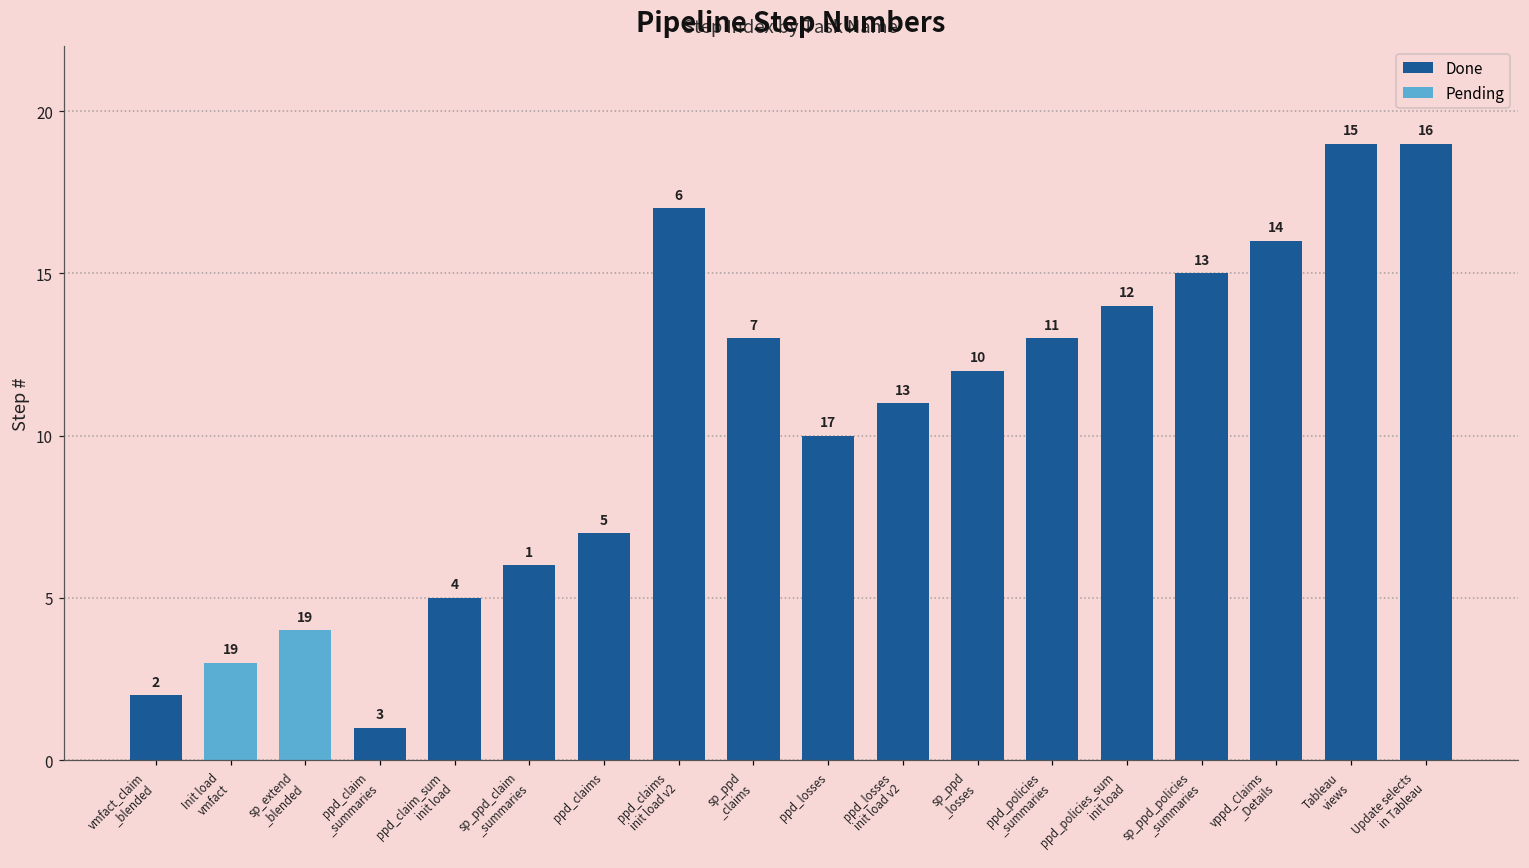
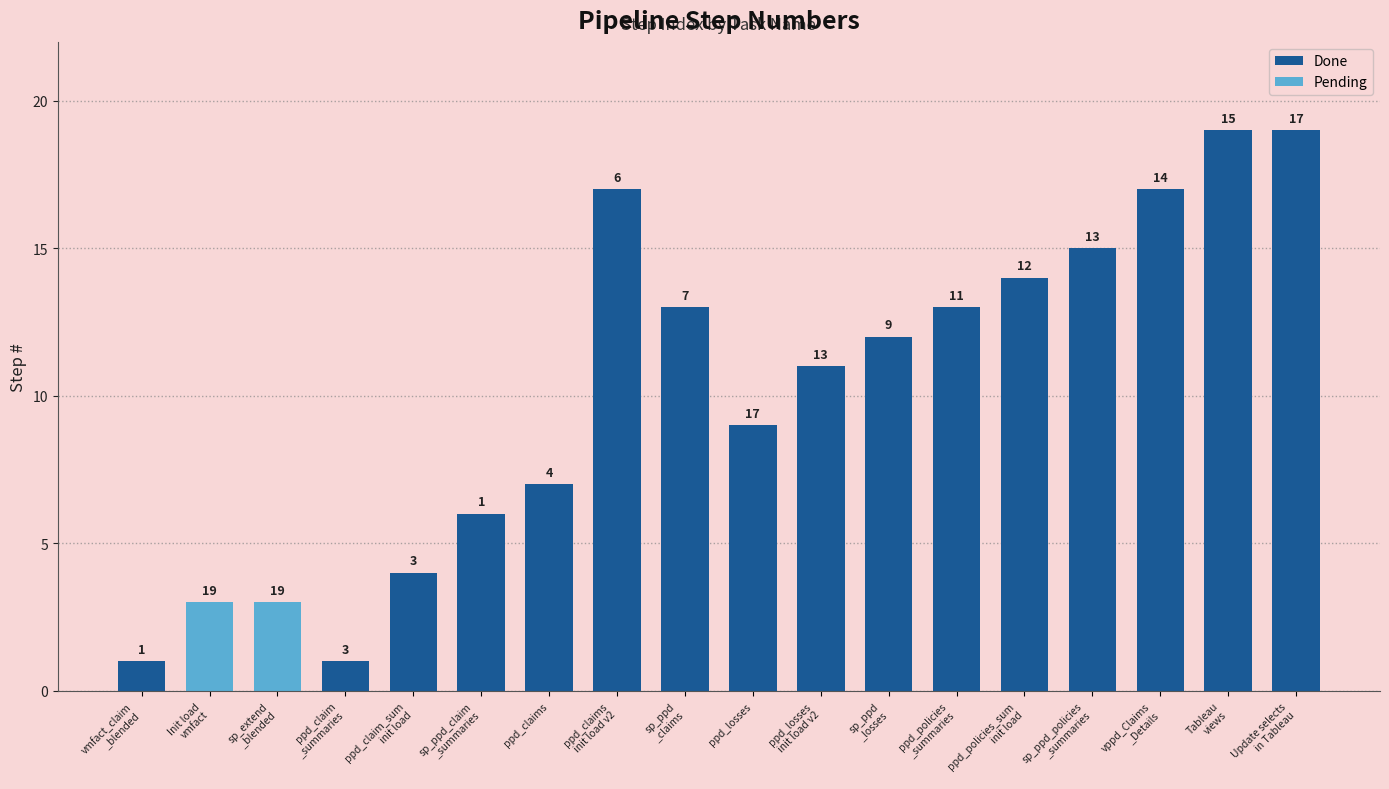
Done, vmfact_claim _blended: 2 -> 1
Pending, sp_extend _blended: 4 -> 3
Done, ppd_claim_sum init load: 5 -> 4
Done, ppd_losses: 10 -> 9
Done, vppd_Claims _Details: 16 -> 17
